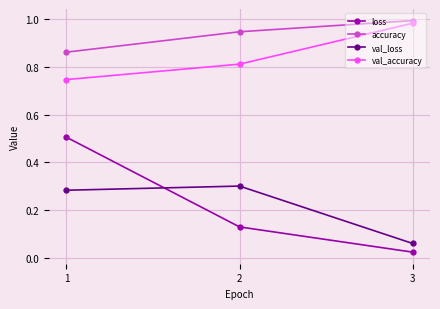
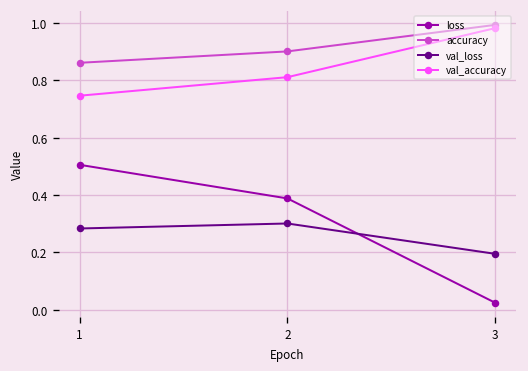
loss, 2: 0.13 -> 0.39
accuracy, 2: 0.95 -> 0.90
val_loss, 3: 0.06 -> 0.19
